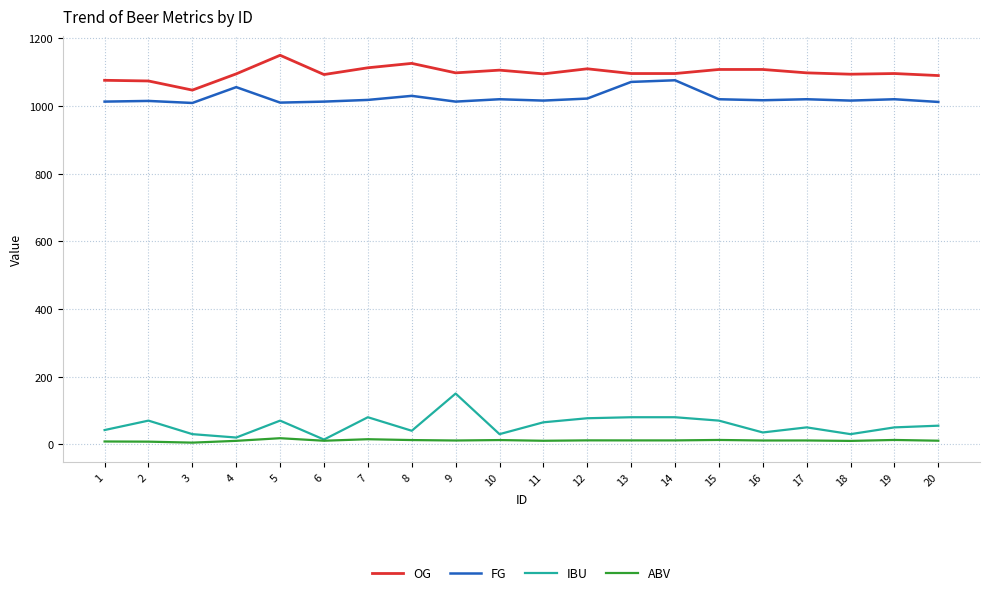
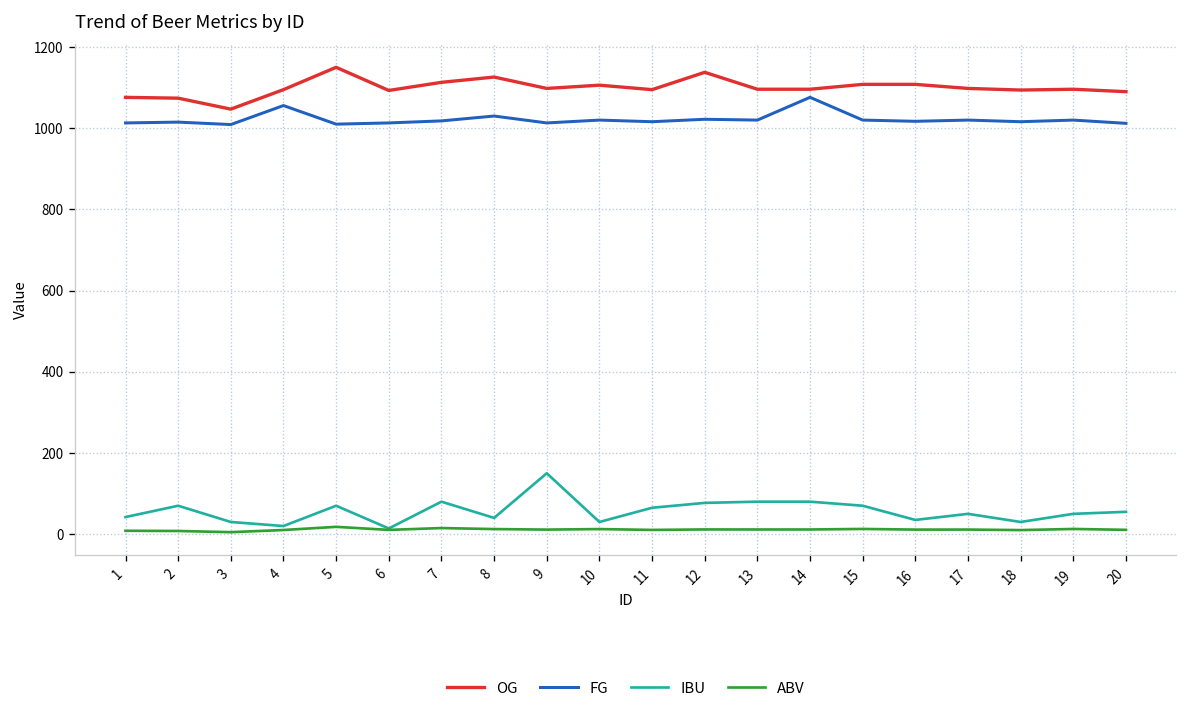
OG, 12: 1110 -> 1140
FG, 13: 1070 -> 1020
